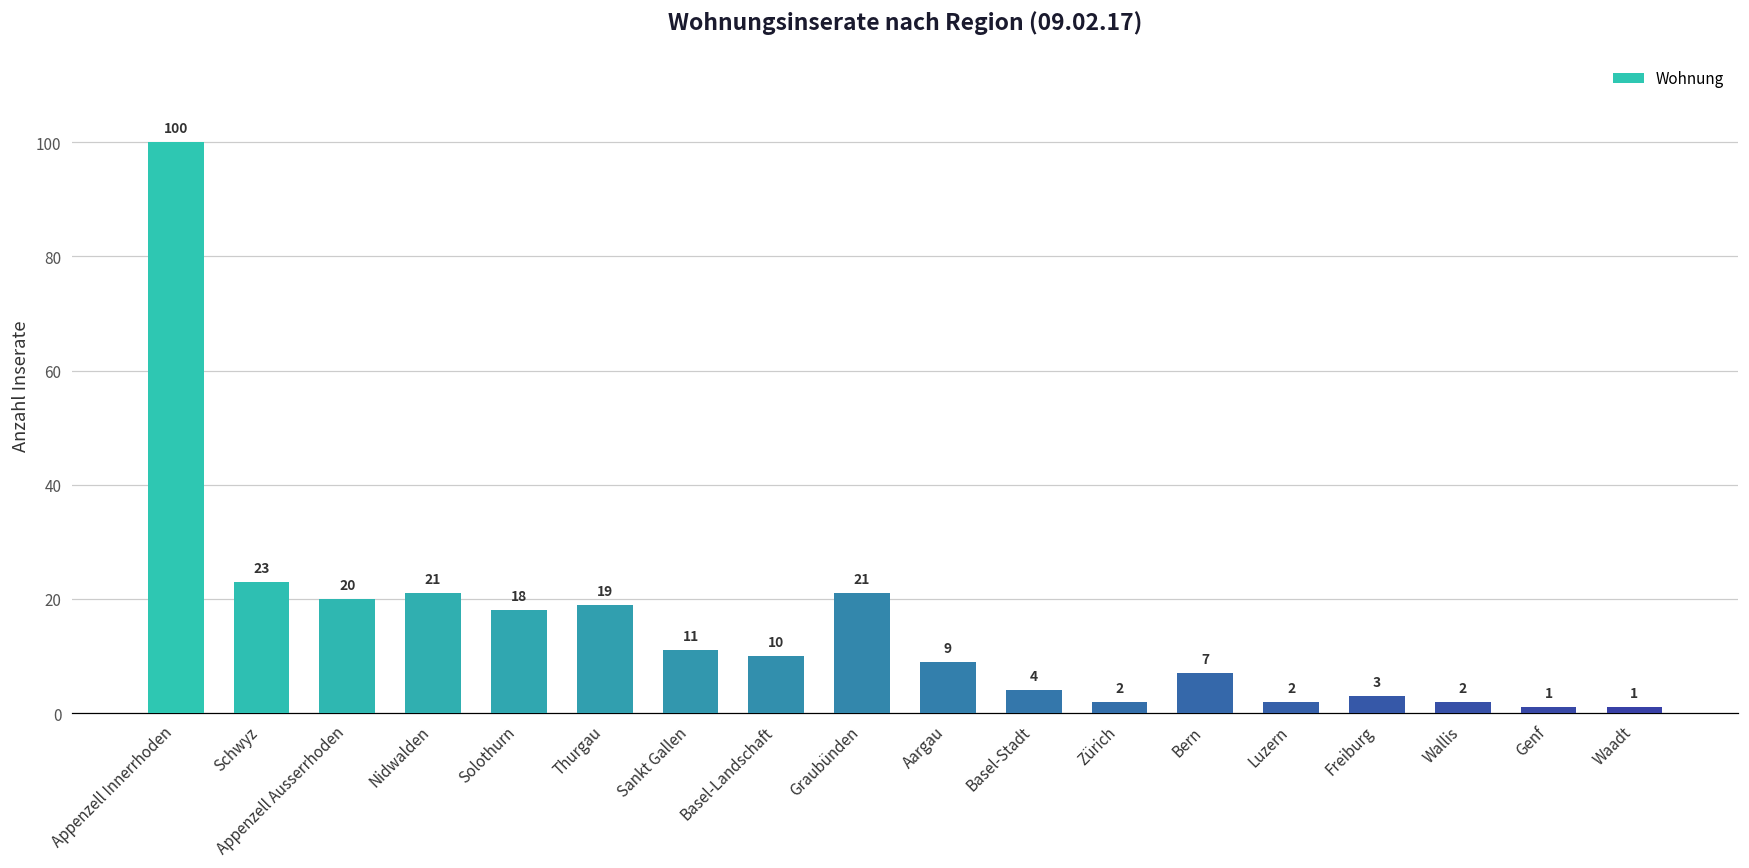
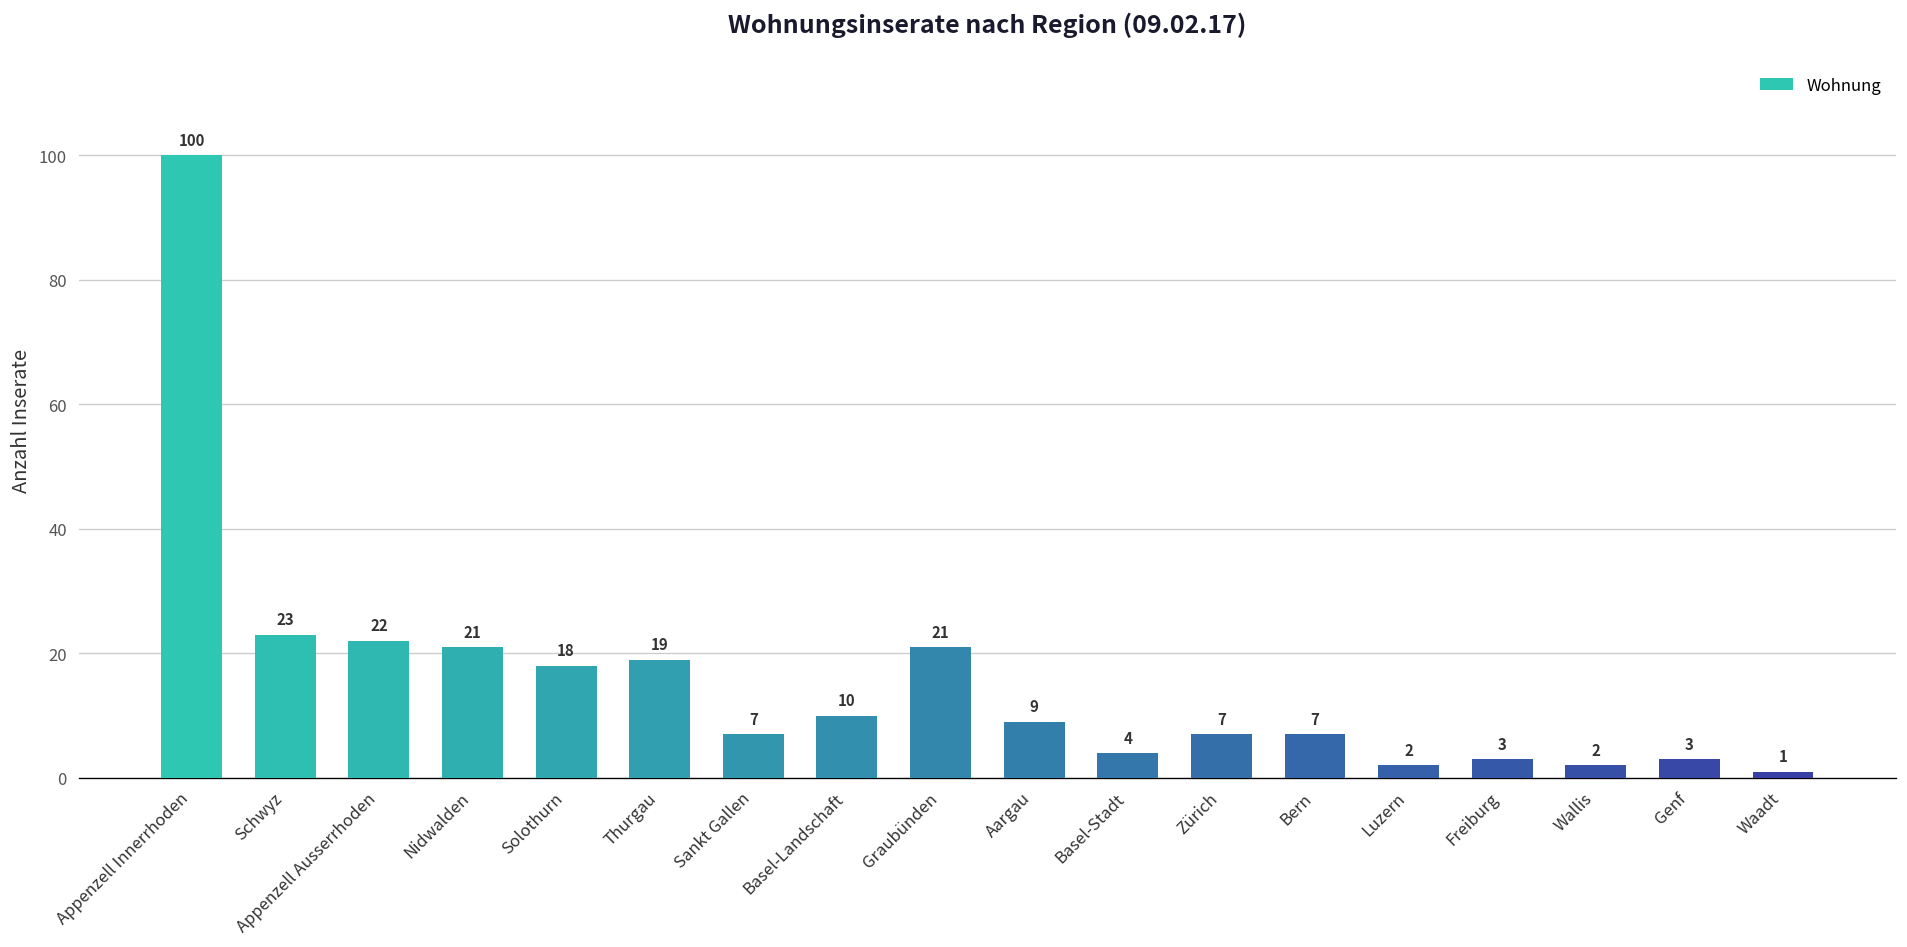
Appenzell Ausserrhoden: 20 -> 22
Sankt Gallen: 11 -> 7
Zürich: 2 -> 7
Genf: 1 -> 3
